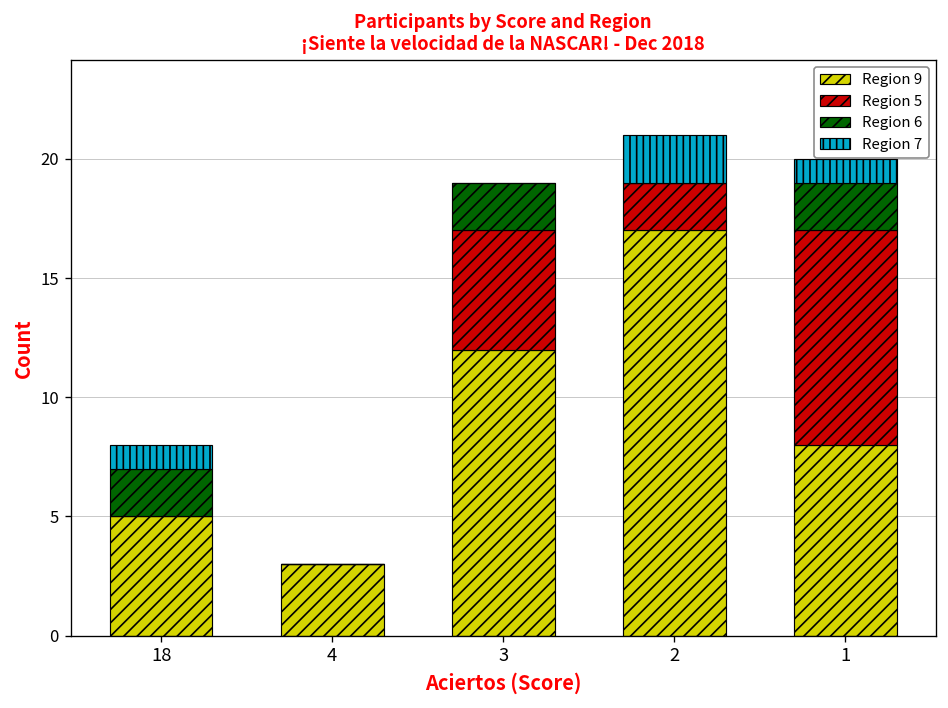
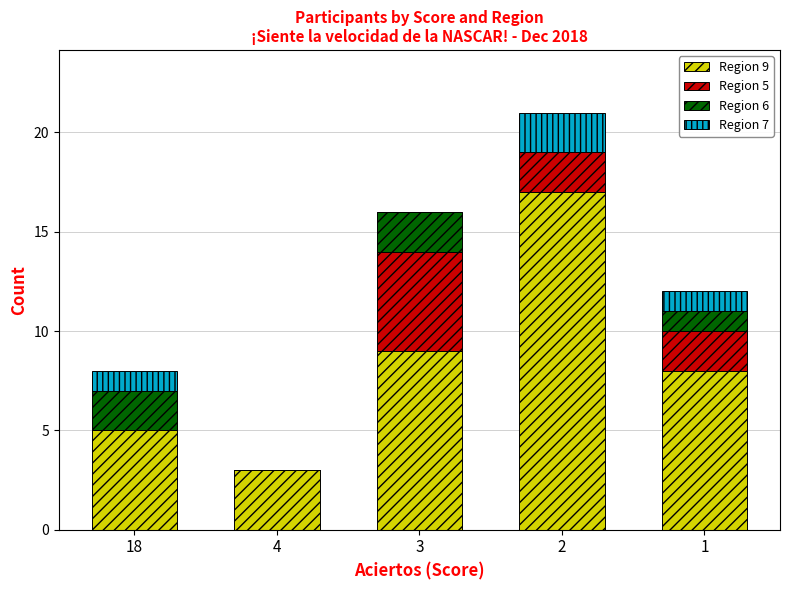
Region 9, 3: 12 -> 9
Region 5, 1: 9 -> 2
Region 6, 1: 2 -> 1
